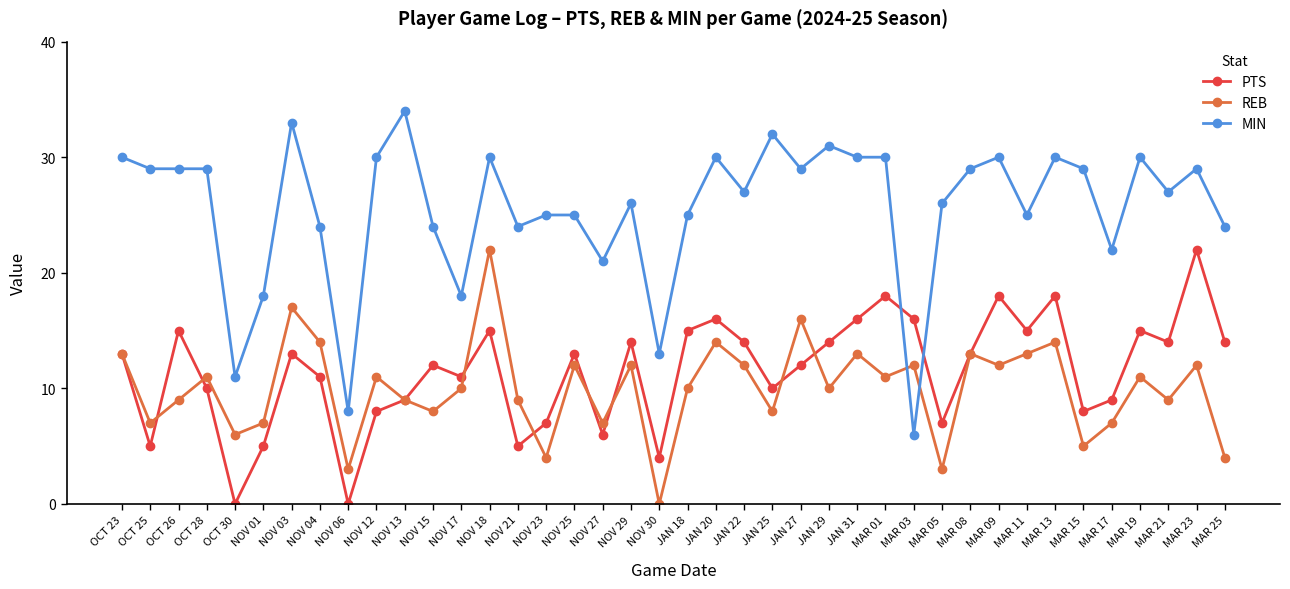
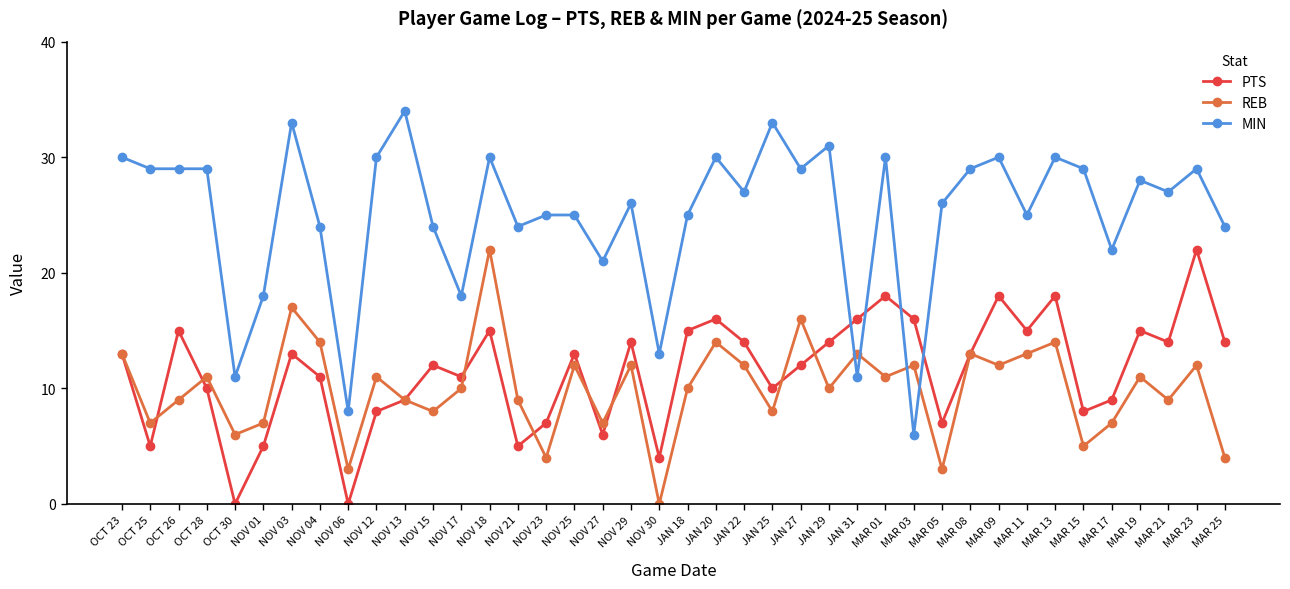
MIN, JAN 25: 32 -> 33
MIN, JAN 31: 30 -> 11
MIN, MAR 19: 30 -> 28
